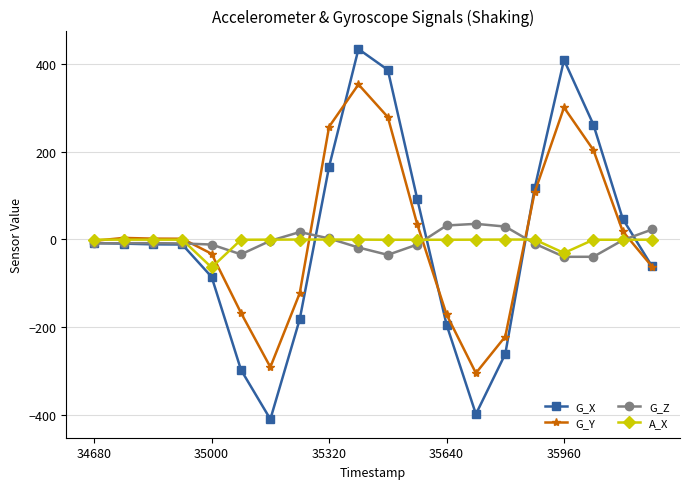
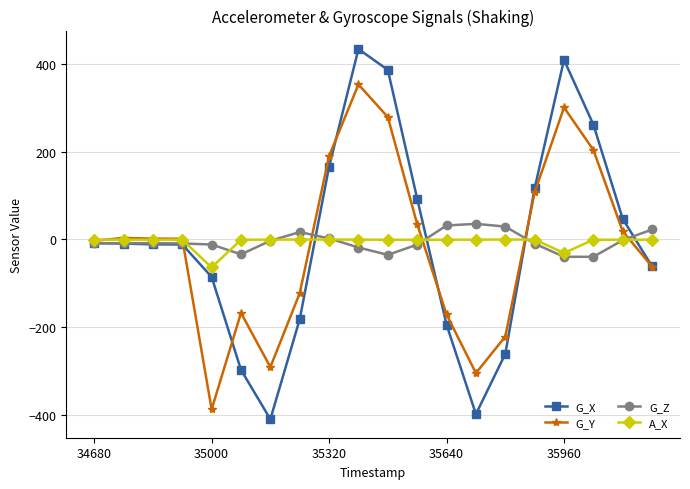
G_Y, 35000: -30 -> -390
G_Y, 35320: 260 -> 190
